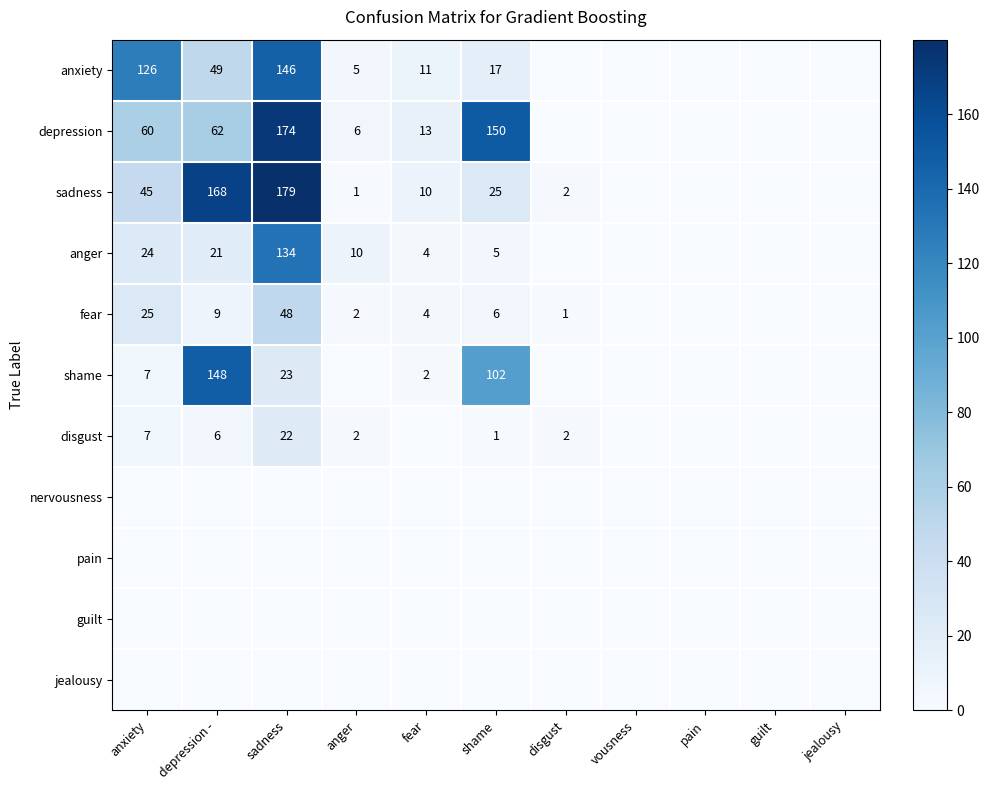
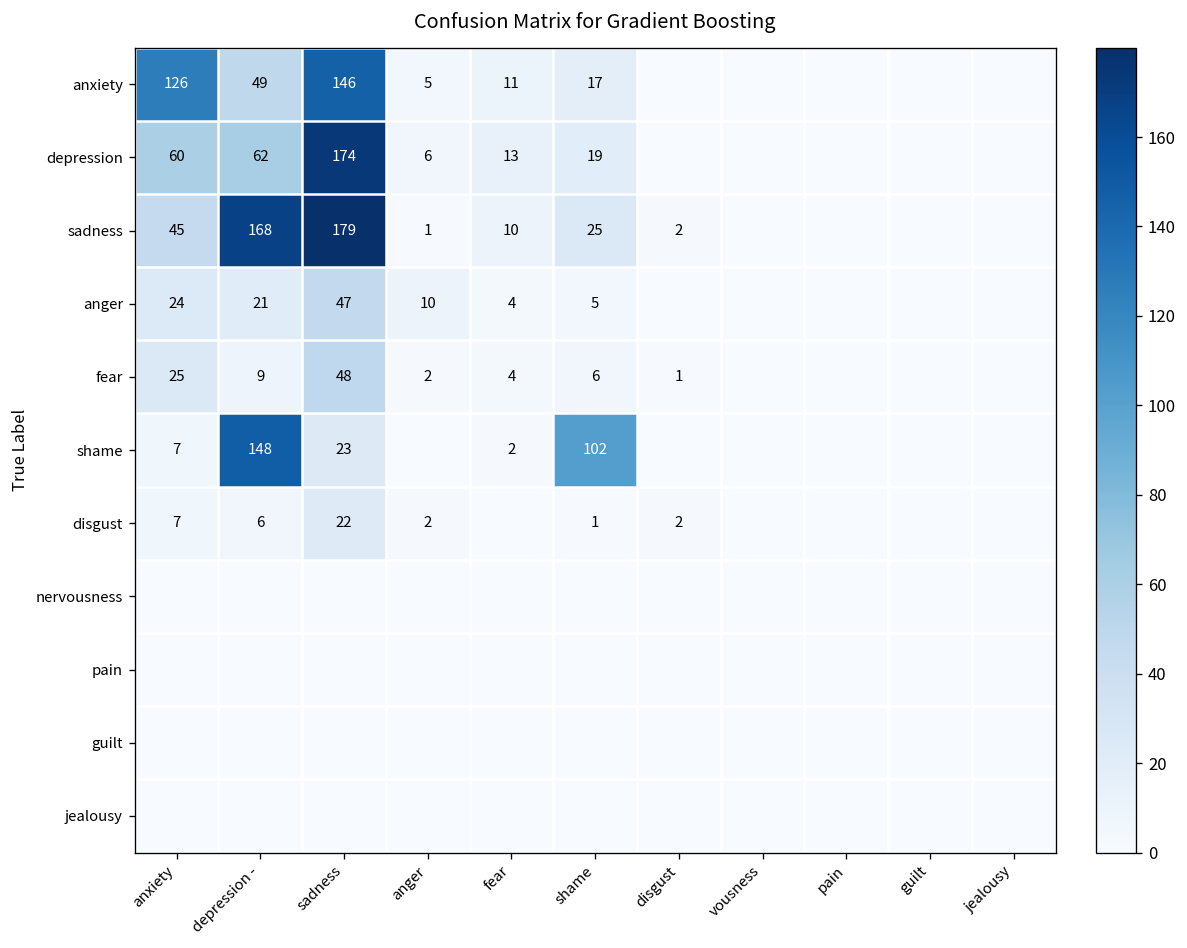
depression, shame: 150 -> 19
anger, sadness: 134 -> 47
